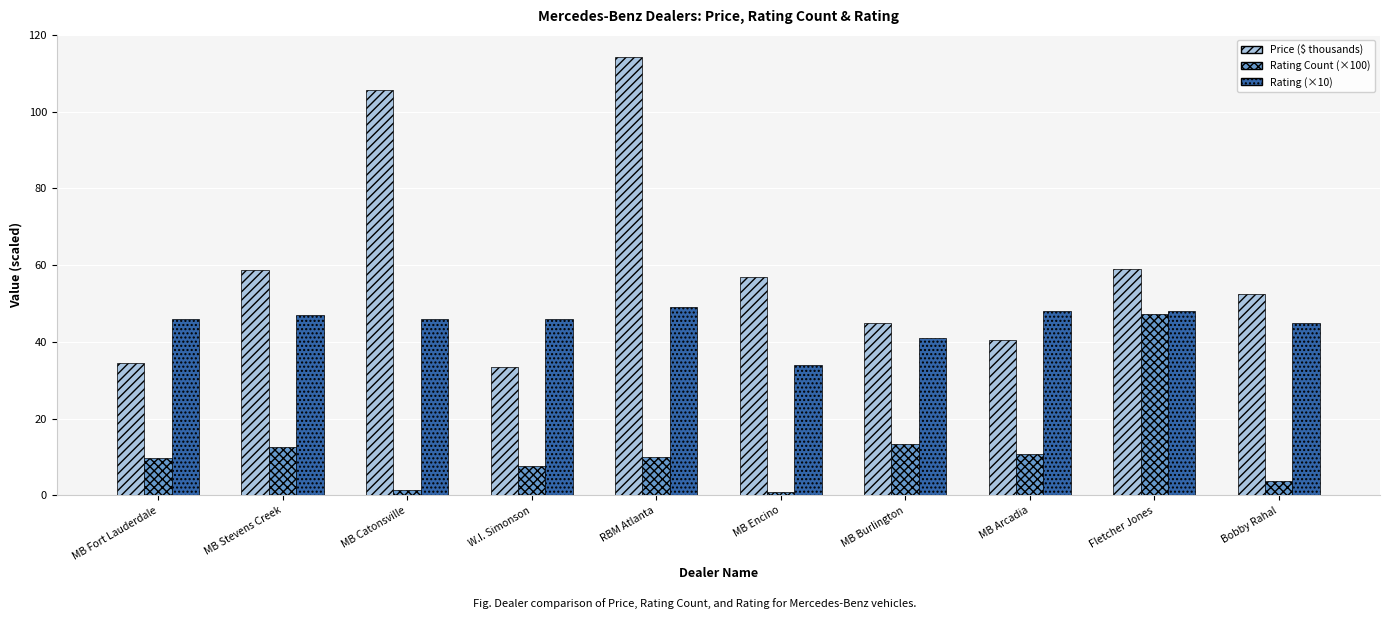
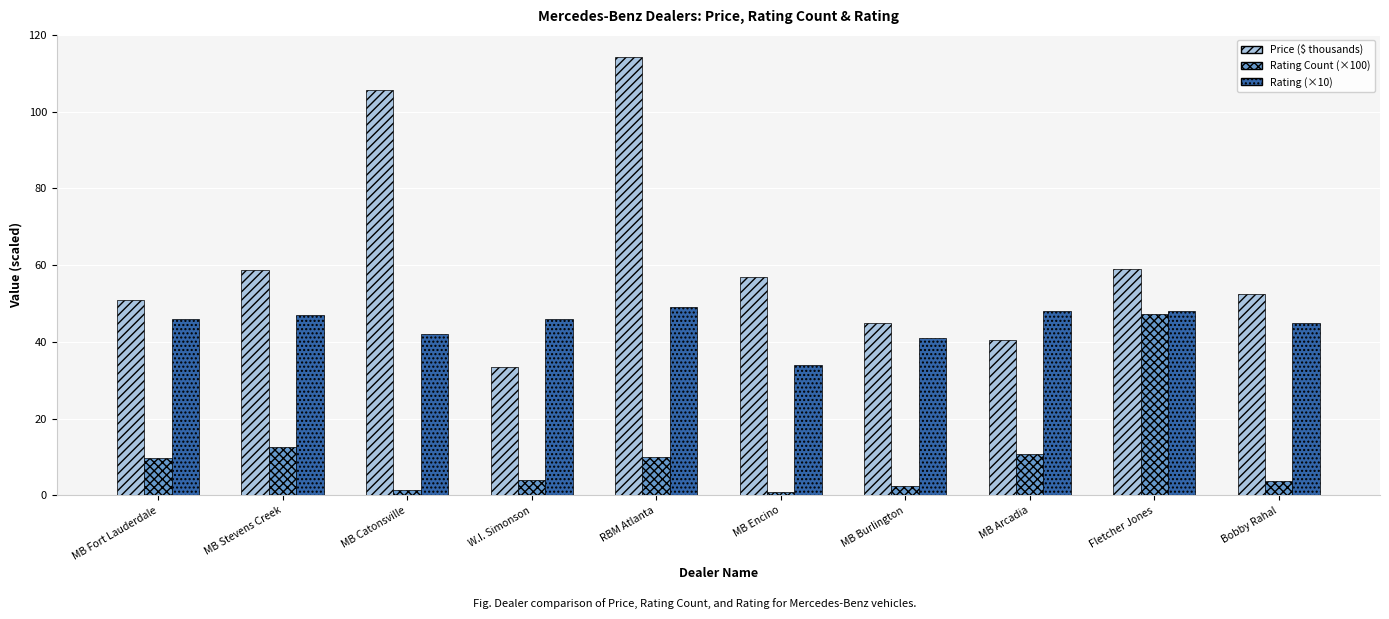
Price ($ thousands), MB Fort Lauderdale: 35 -> 51
Rating (×10), MB Catonsville: 46 -> 42
Rating Count (×100), W.I. Simonson: 8 -> 4
Rating Count (×100), MB Burlington: 13 -> 2
